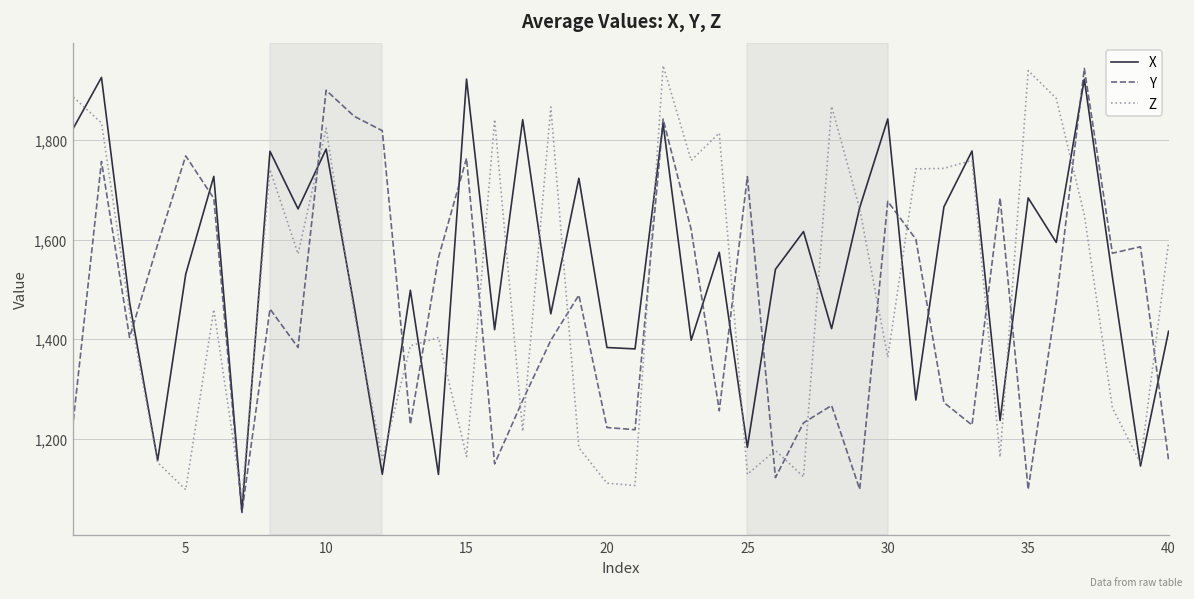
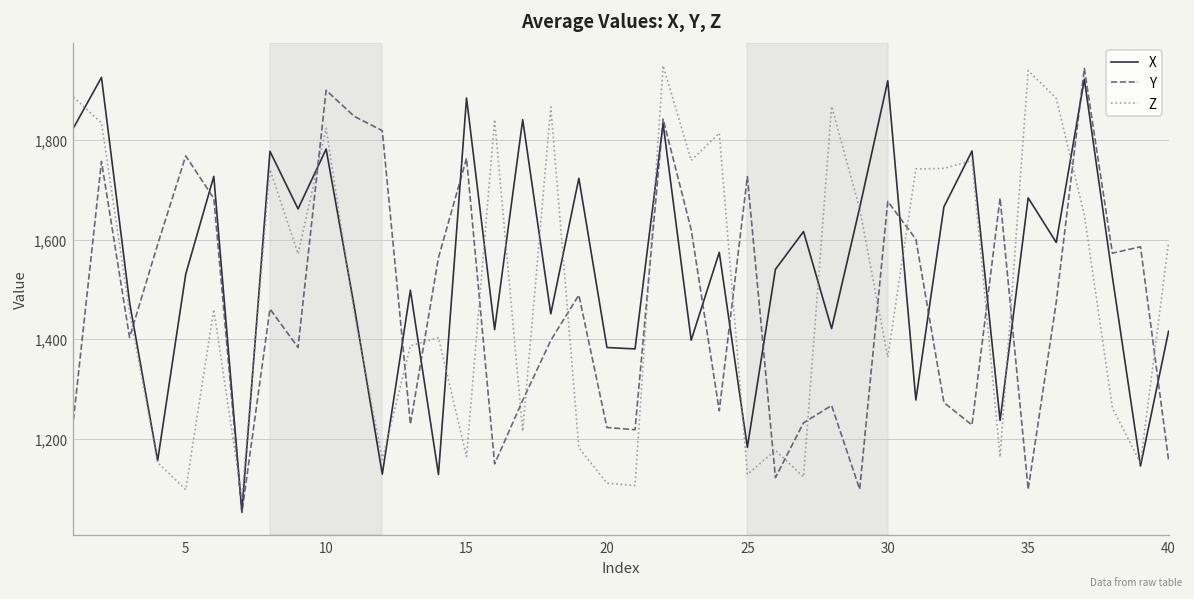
X, 15: 1,920 -> 1,880
X, 30: 1,840 -> 1,920
